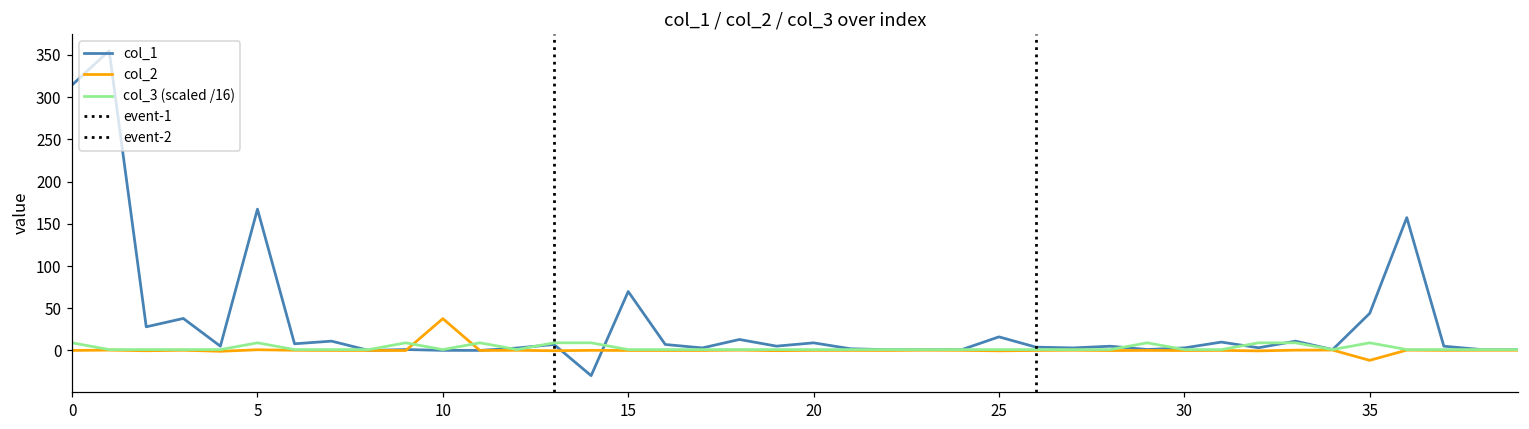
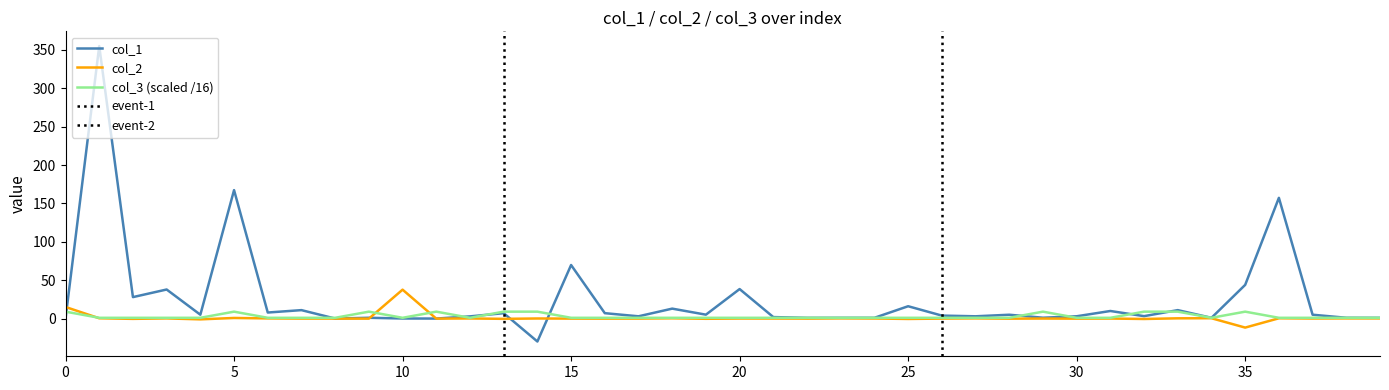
col_1, 0: 310 -> 0
col_2, 0: 0 -> 20
col_1, 20: 10 -> 40
